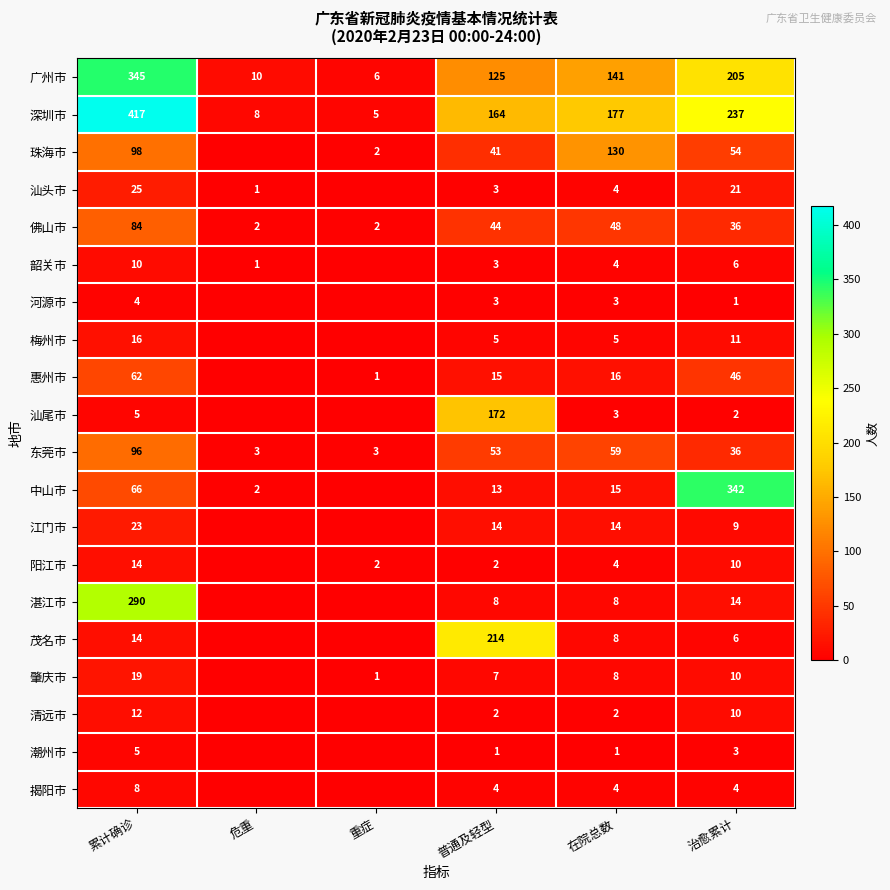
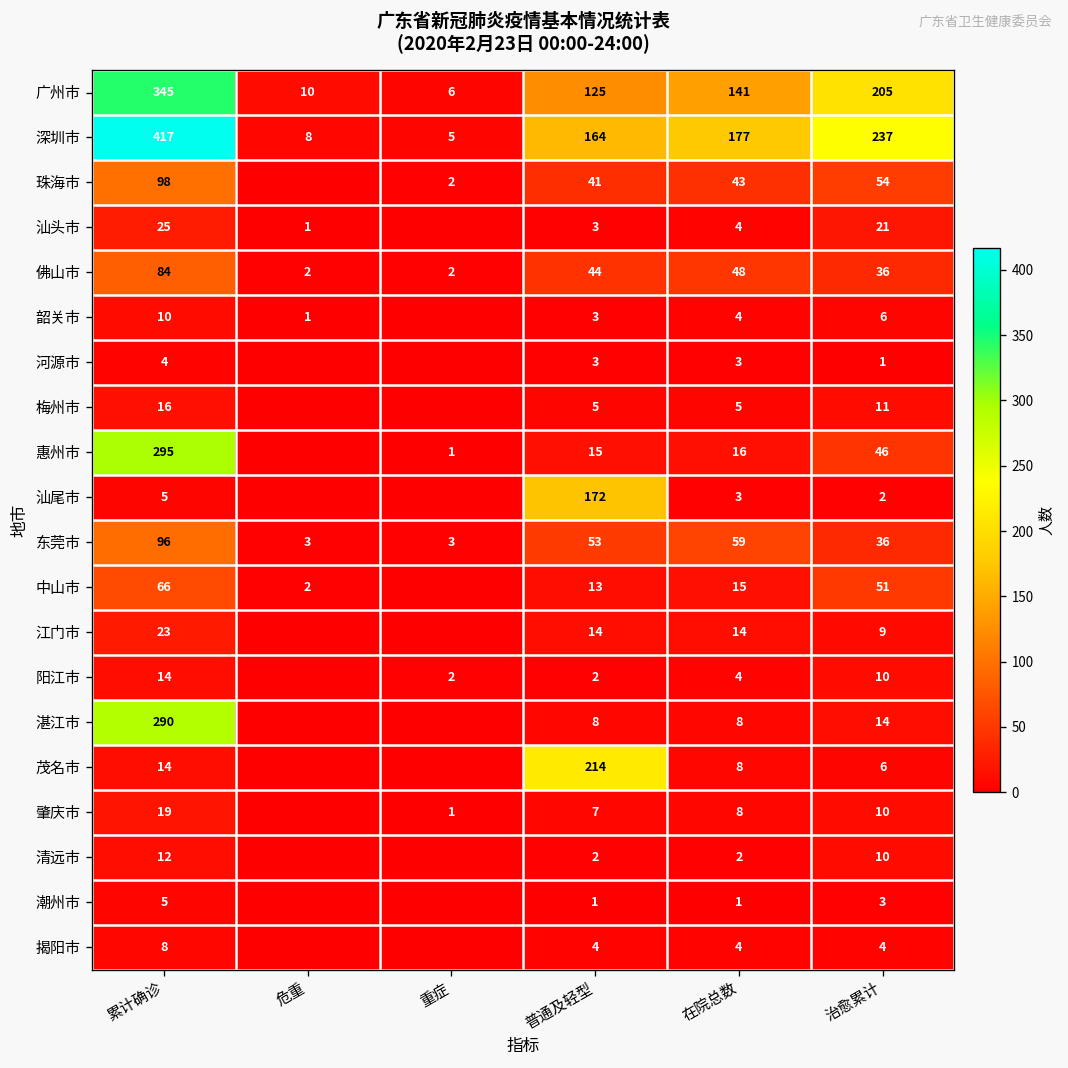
珠海市, 在院总数: 130 -> 43
惠州市, 累计确诊: 62 -> 295
中山市, 治愈累计: 342 -> 51
